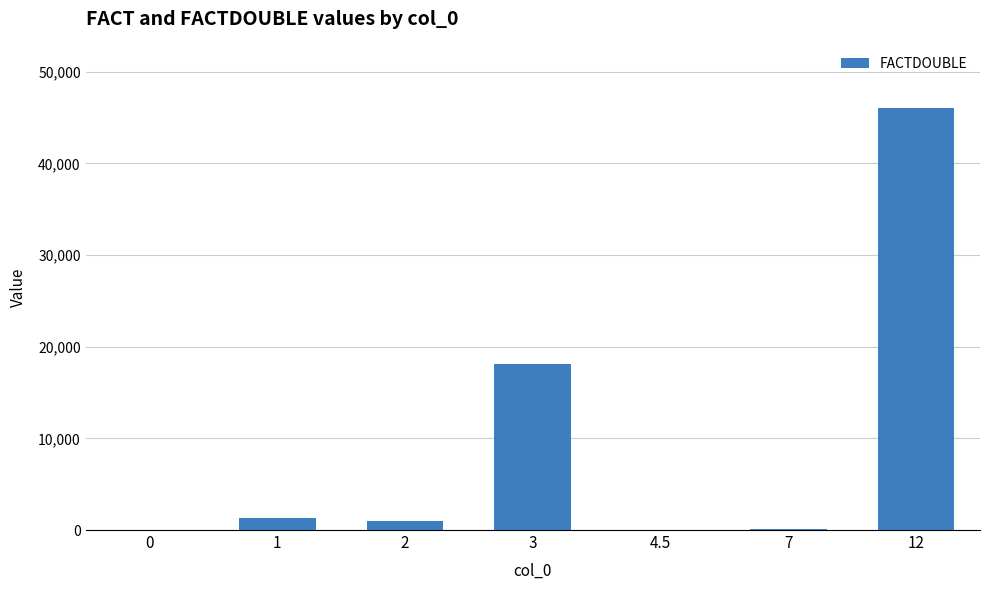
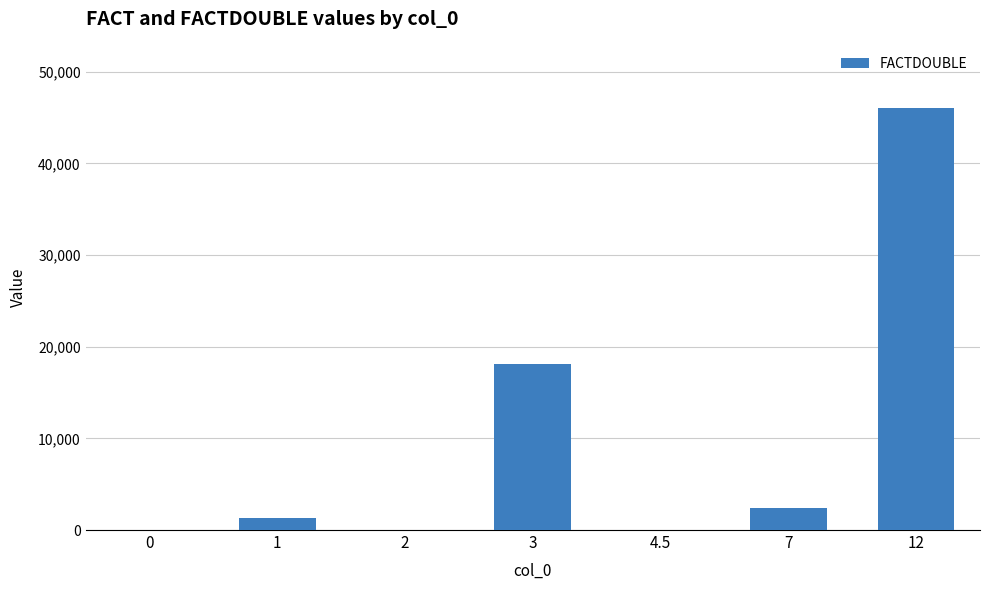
2: 1,000 -> 0
7: 0 -> 2,000
